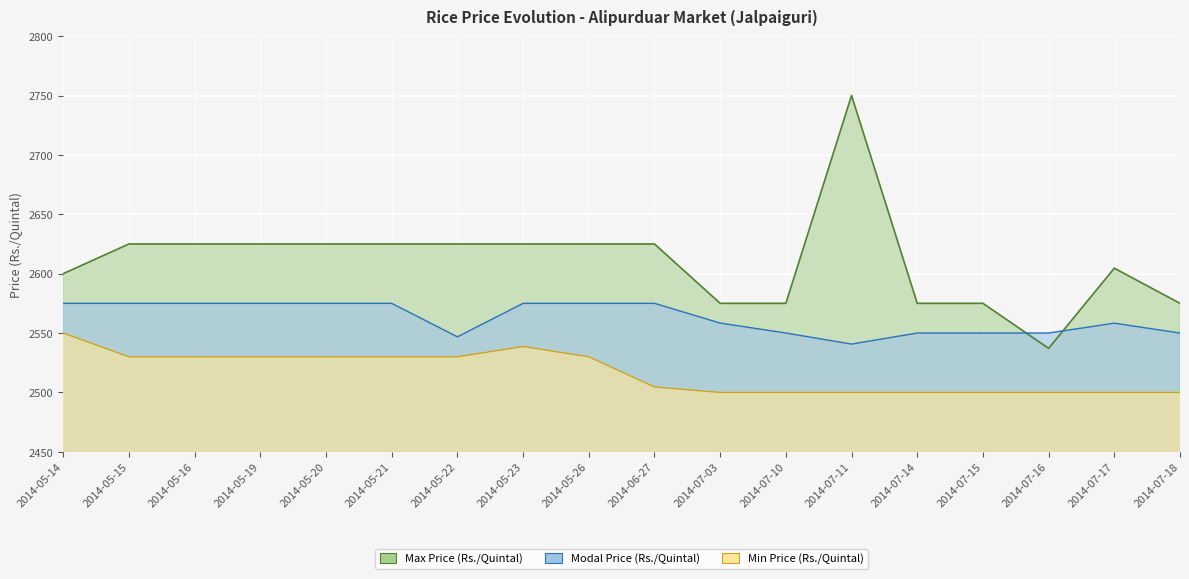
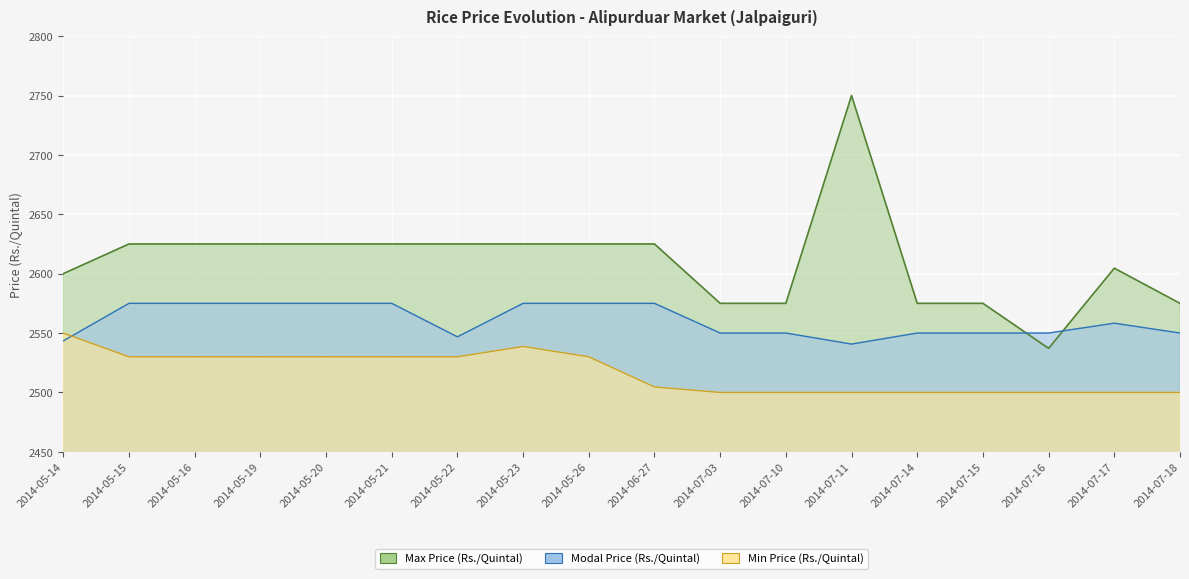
Modal Price (Rs./Quintal), 2014-05-14: 2575 -> 2543
Modal Price (Rs./Quintal), 2014-07-03: 2558 -> 2550
